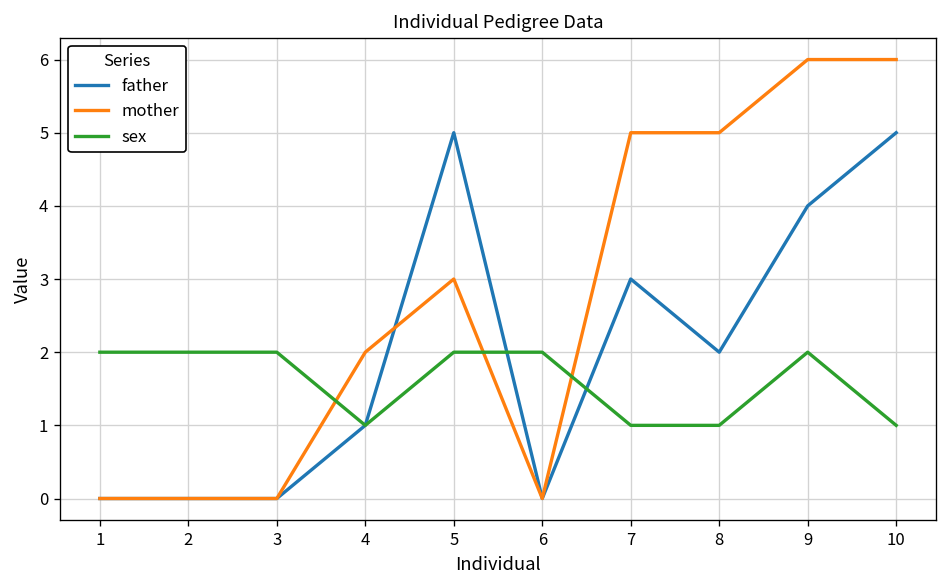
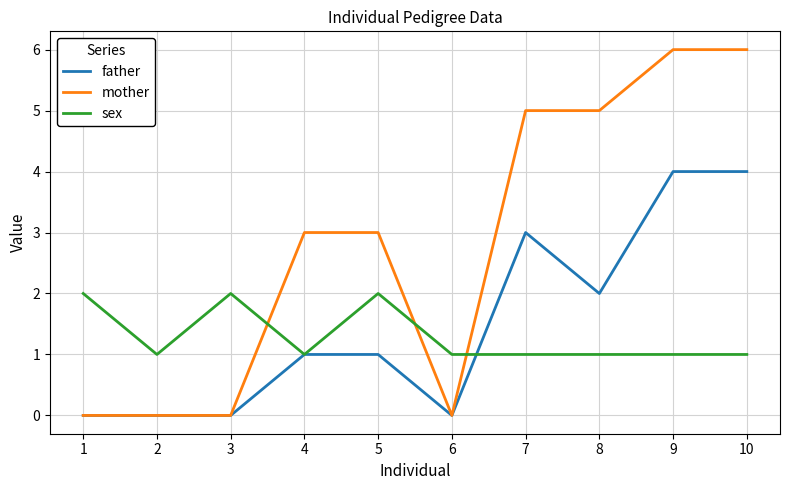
sex, 2: 2 -> 1
mother, 4: 2 -> 3
father, 5: 5 -> 1
sex, 6: 2 -> 1
sex, 9: 2 -> 1
father, 10: 5 -> 4
